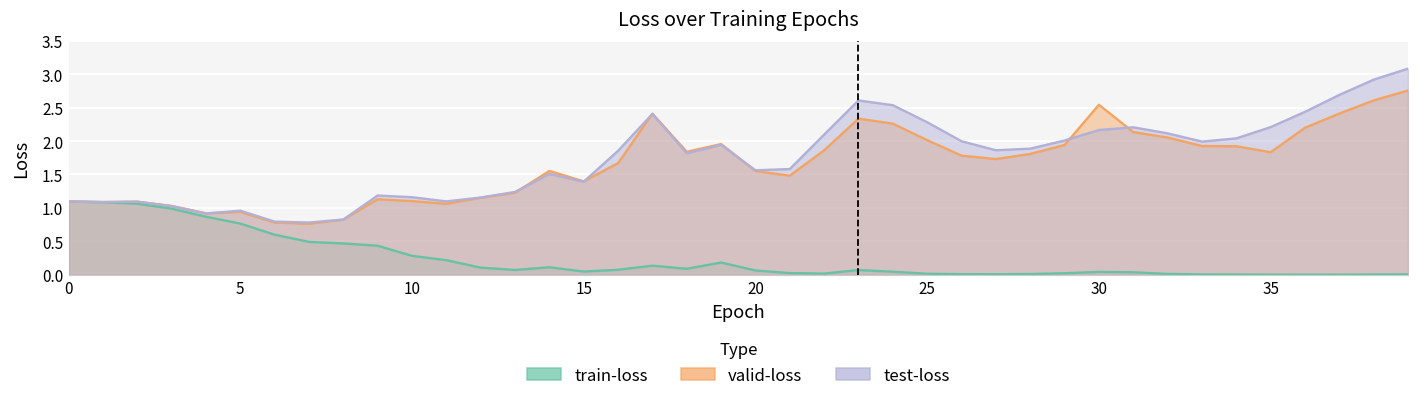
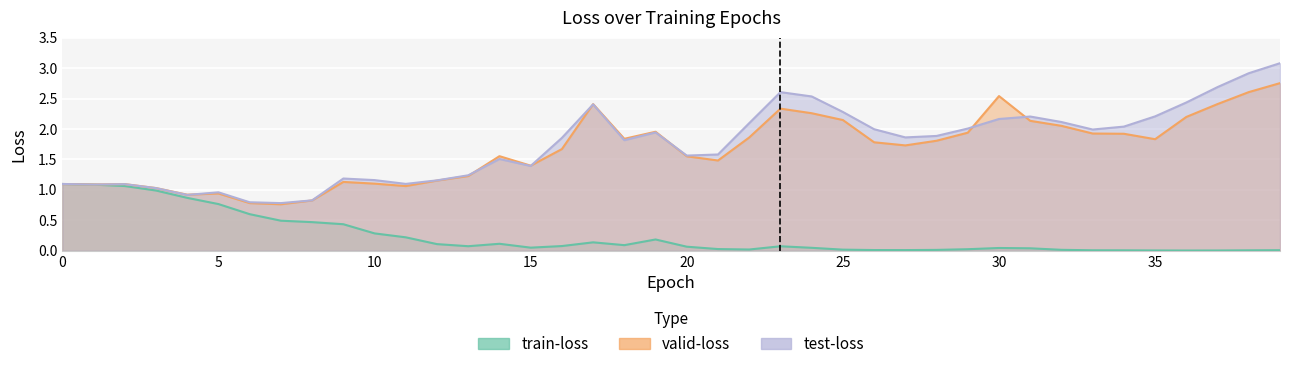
valid-loss, 25: 2.0 -> 2.1
